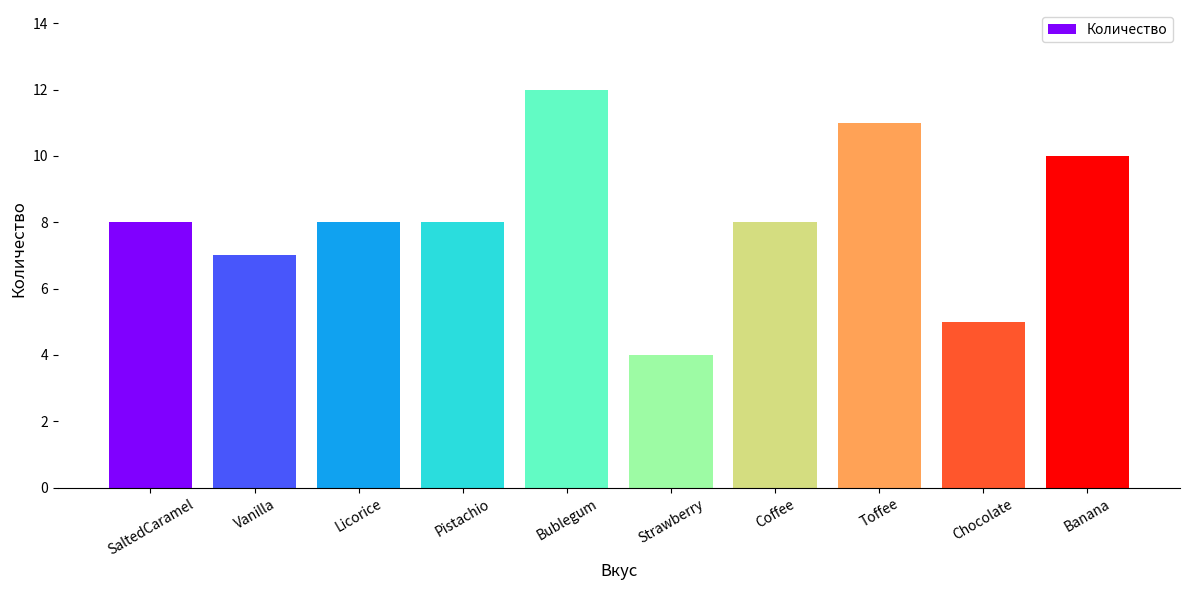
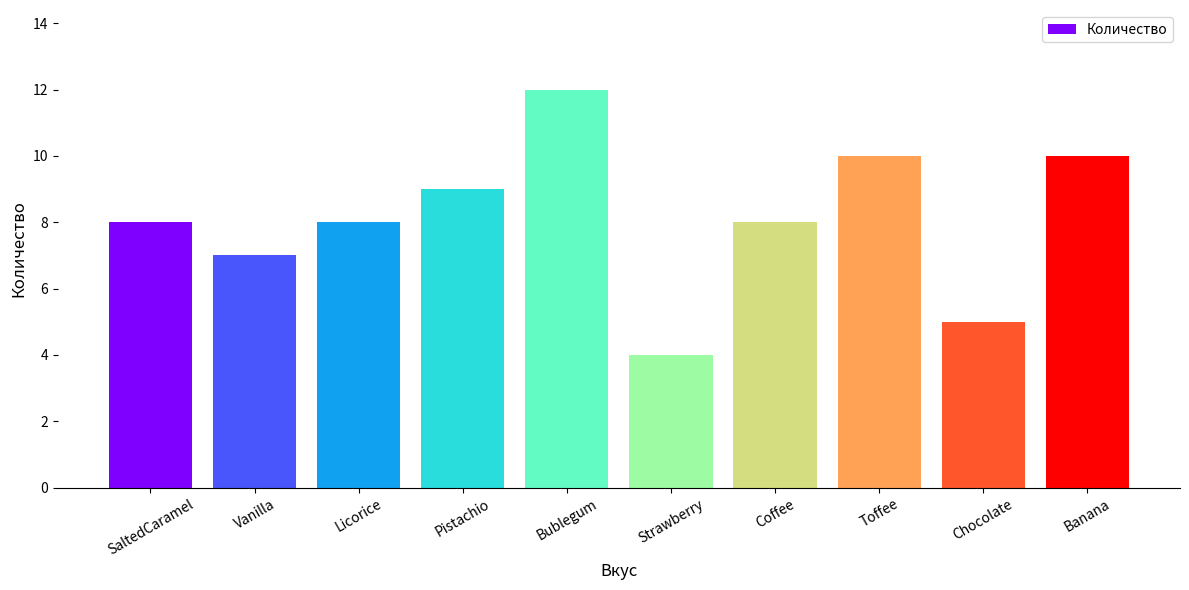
Pistachio: 8 -> 9
Toffee: 11 -> 10
